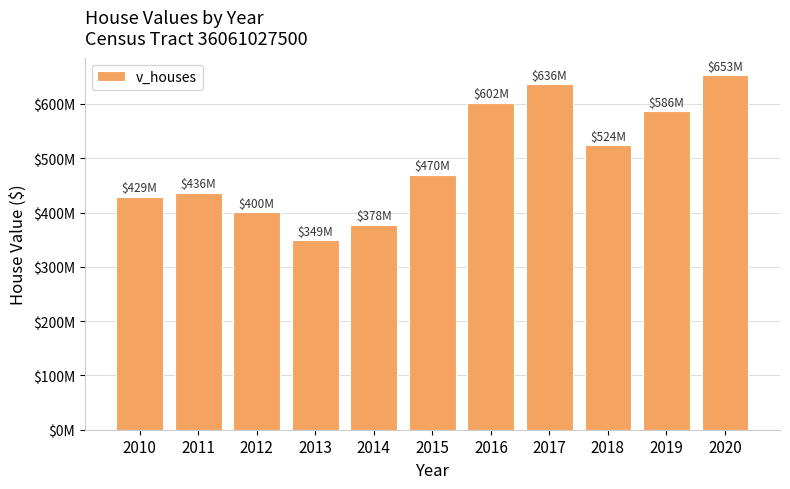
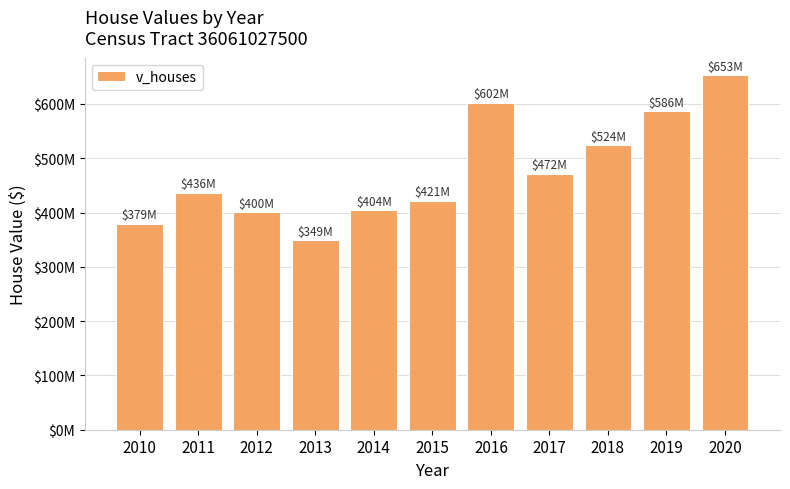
2010: $429M -> $379M
2014: $378M -> $404M
2015: $470M -> $421M
2017: $636M -> $472M
